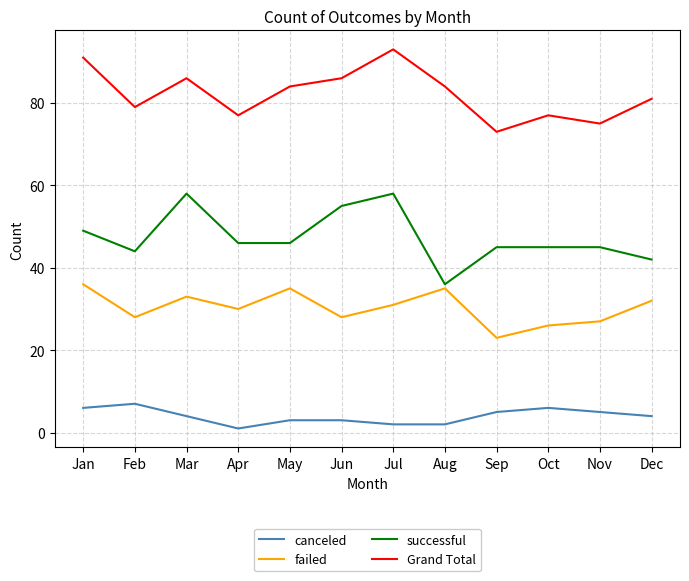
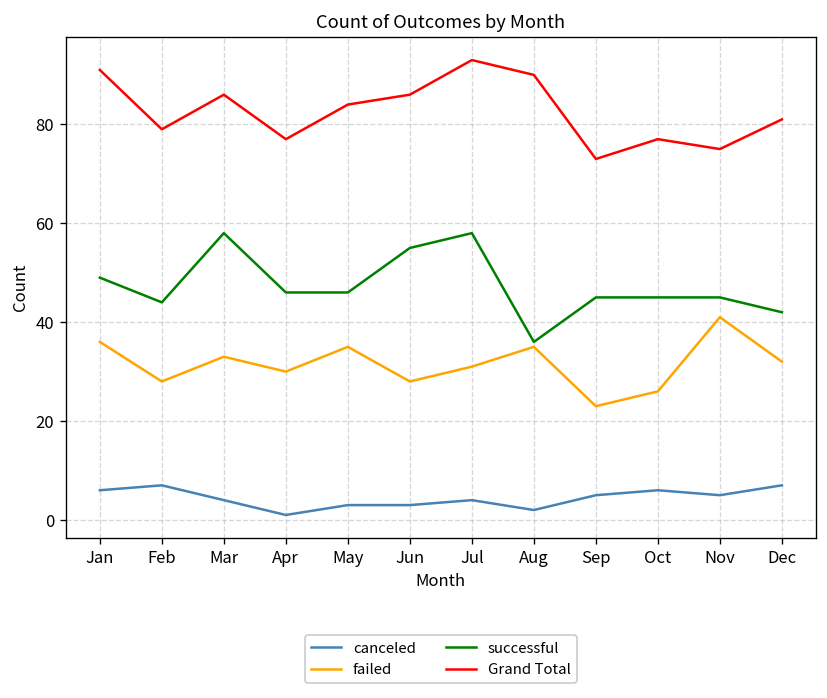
canceled, Jul: 2 -> 4
Grand Total, Aug: 84 -> 90
failed, Nov: 27 -> 41
canceled, Dec: 4 -> 7
